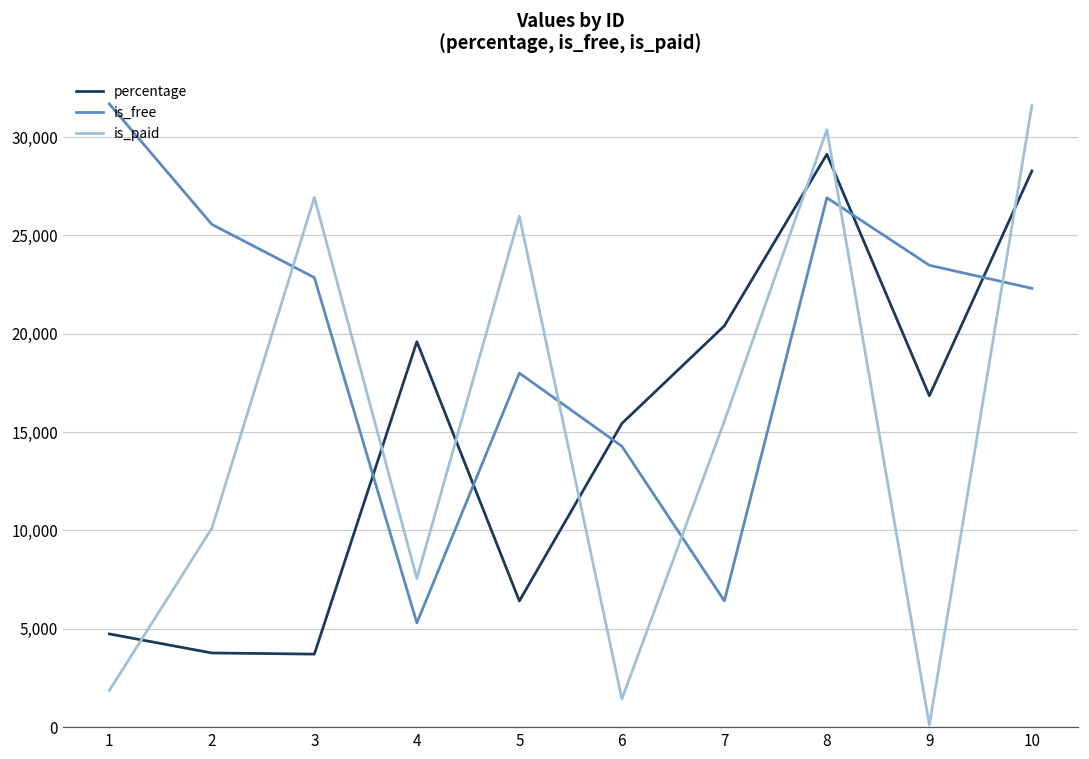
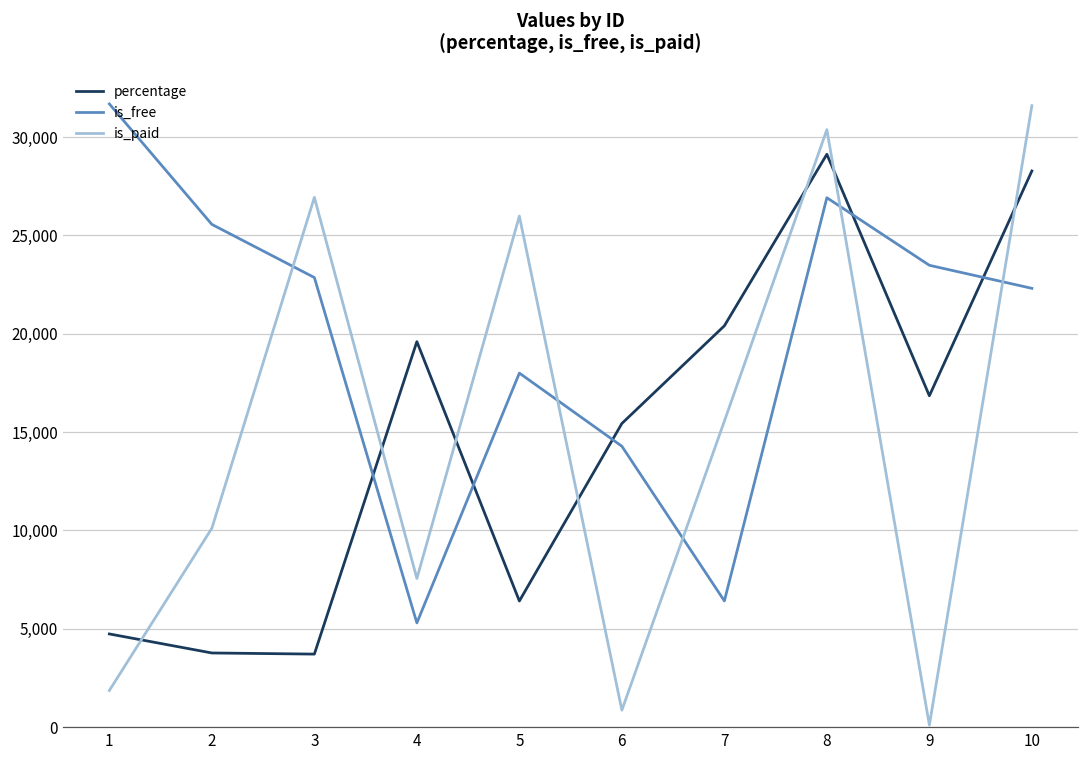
is_paid, 6: 1,400 -> 900
